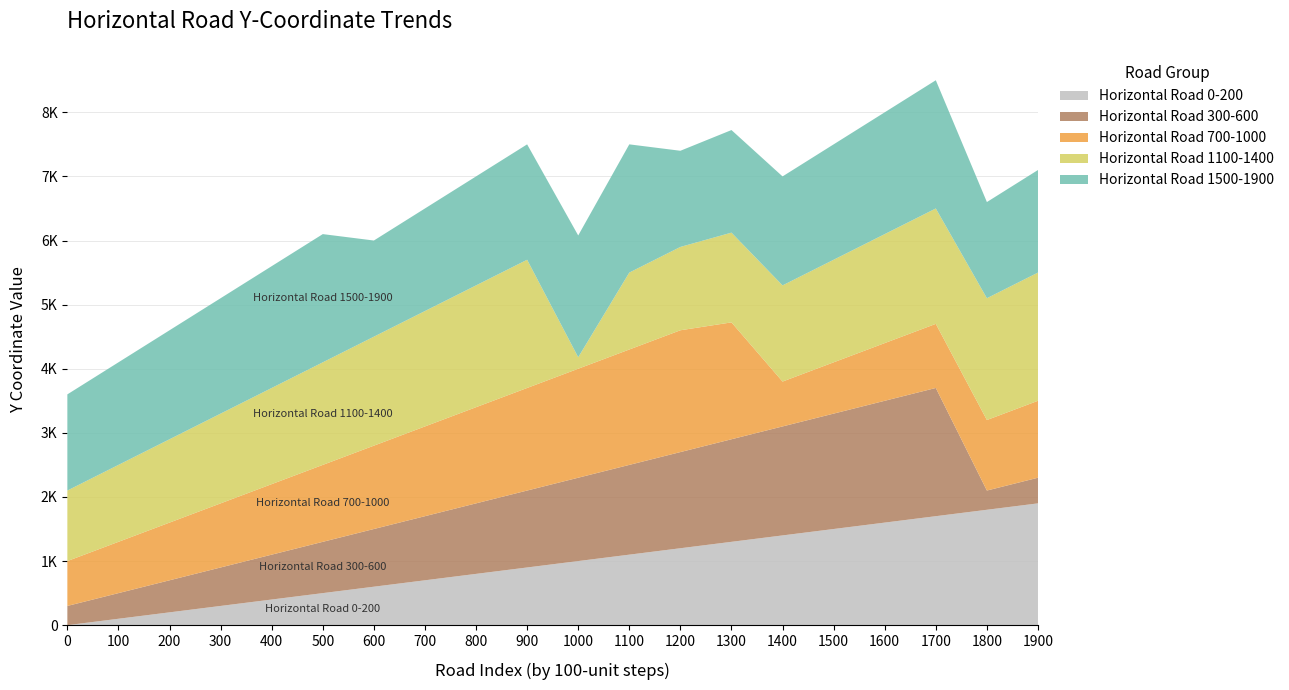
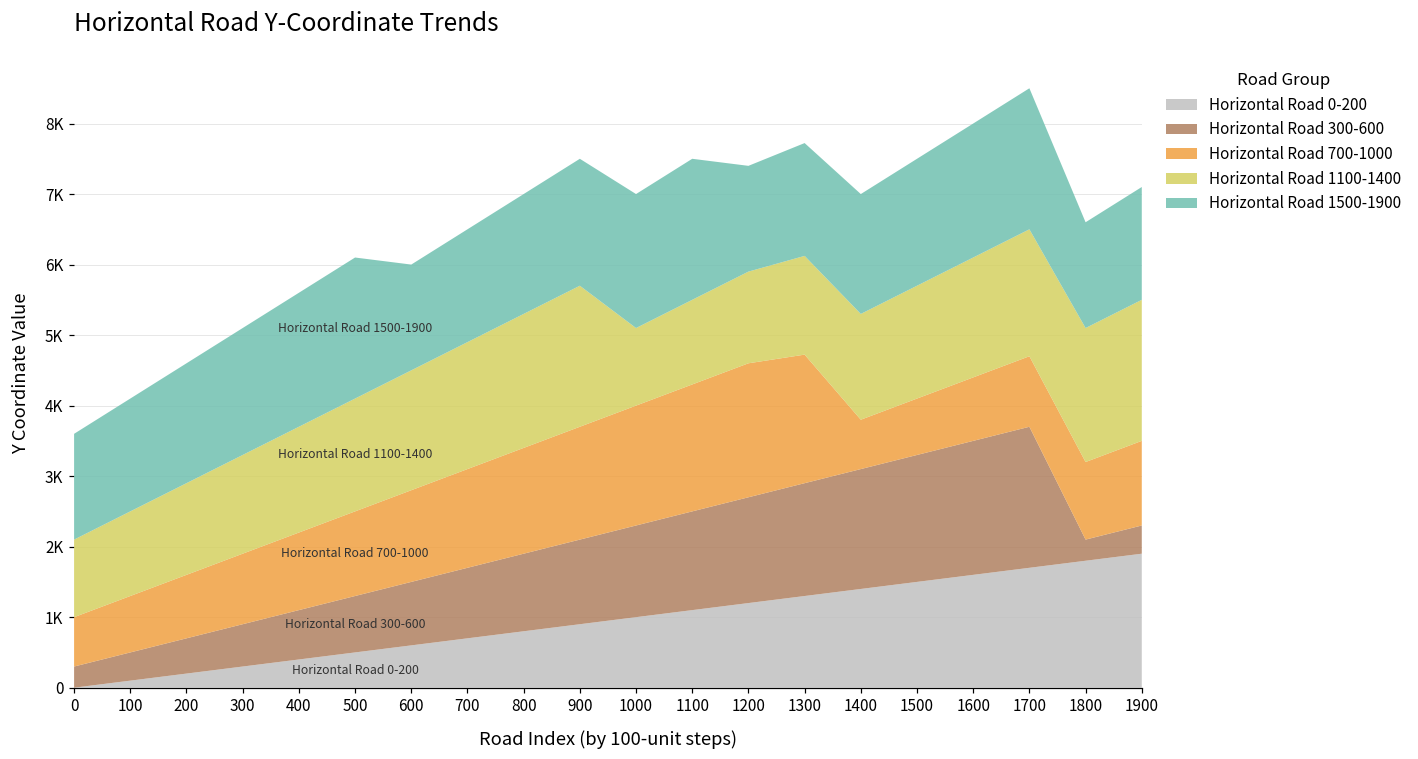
Horizontal Road 1100-1400, 1000: 200 -> 1100
